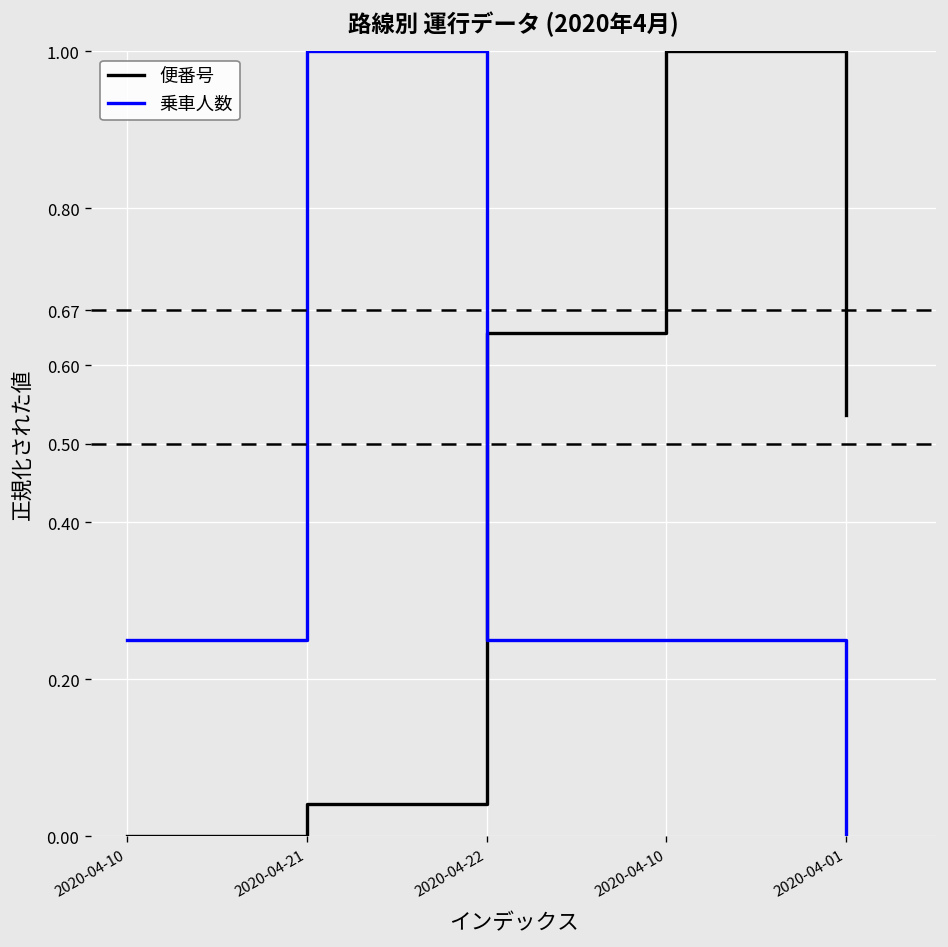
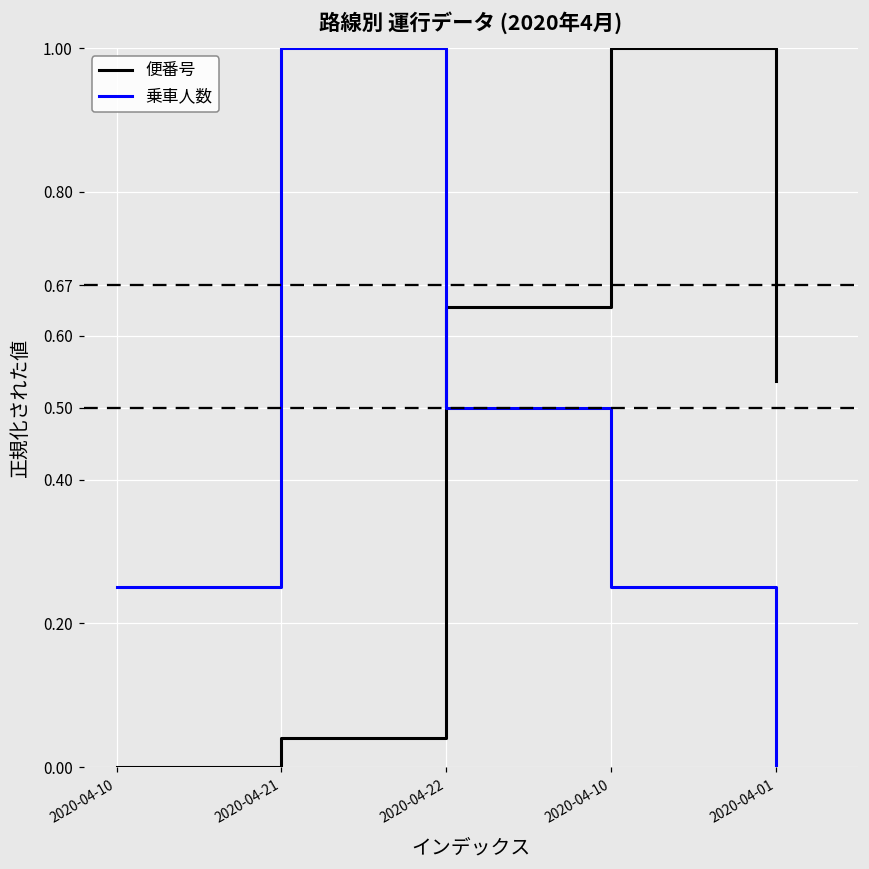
乗車人数, 2020-04-22: 0.25 -> 0.50
